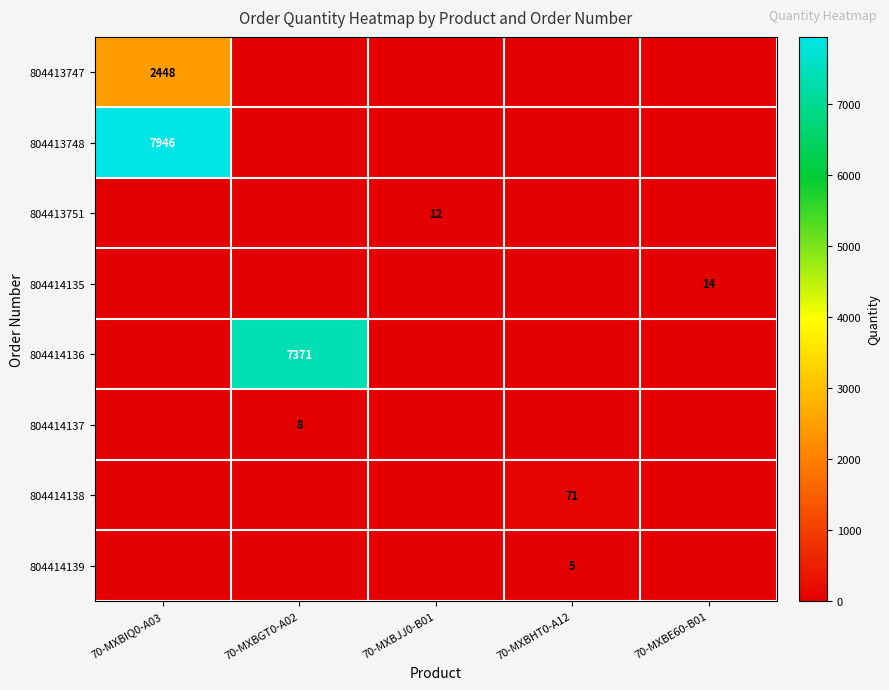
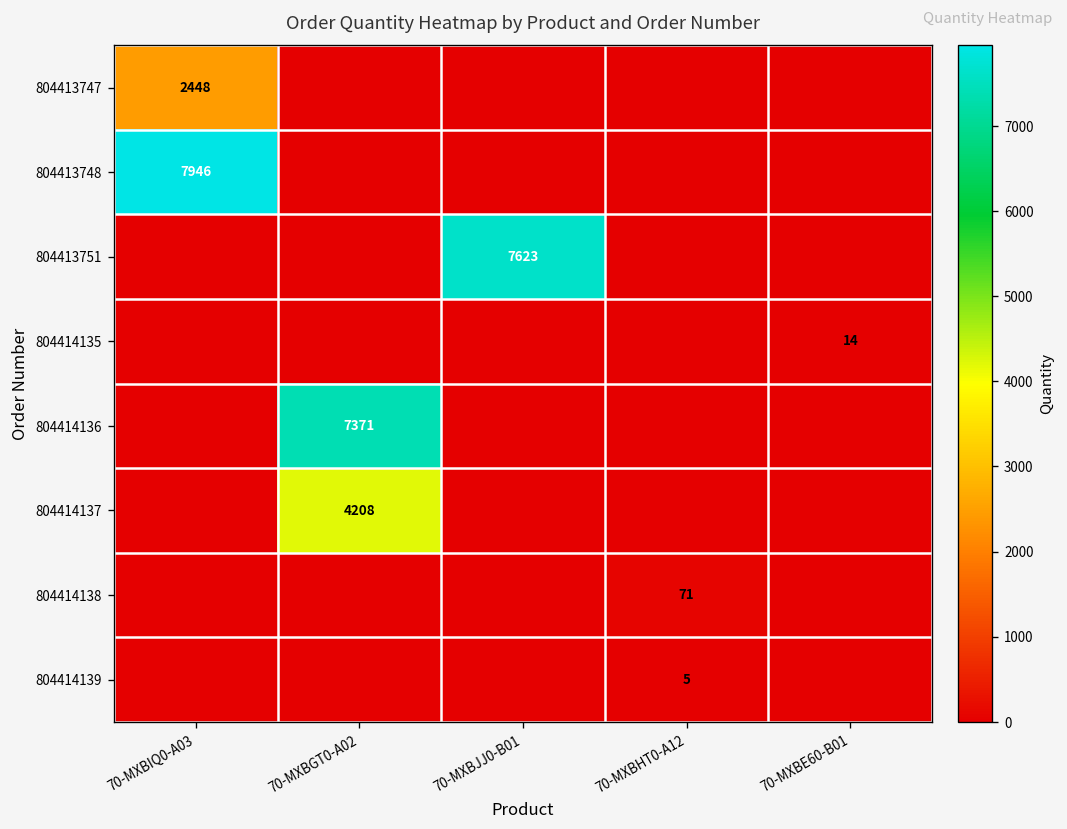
804413751, 70-MXBJJ0-B01: 12 -> 7623
804414137, 70-MXBGT0-A02: 8 -> 4208
